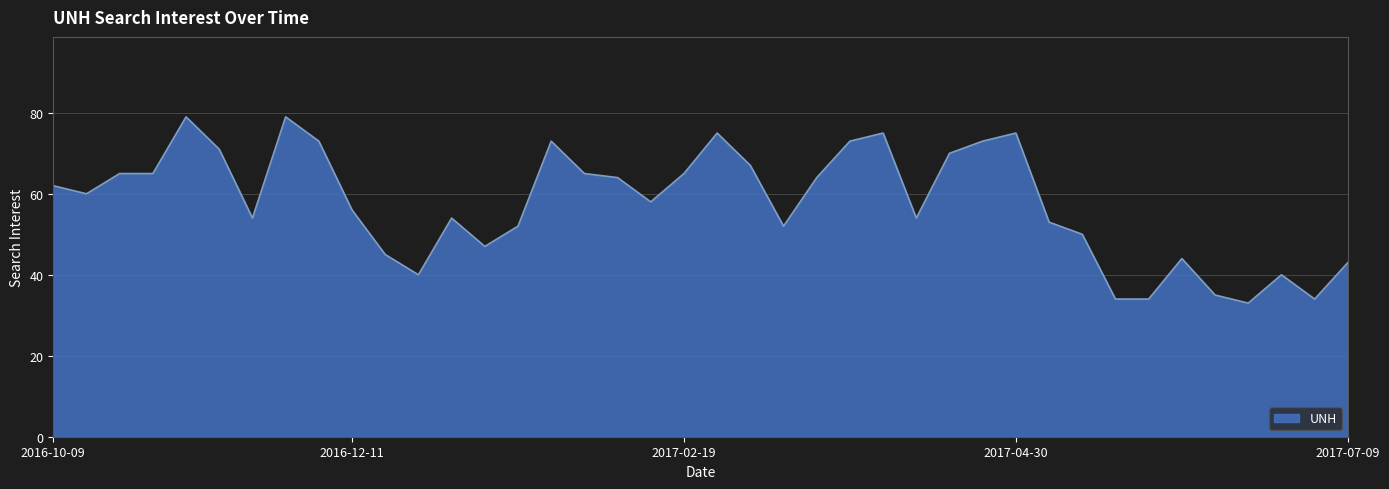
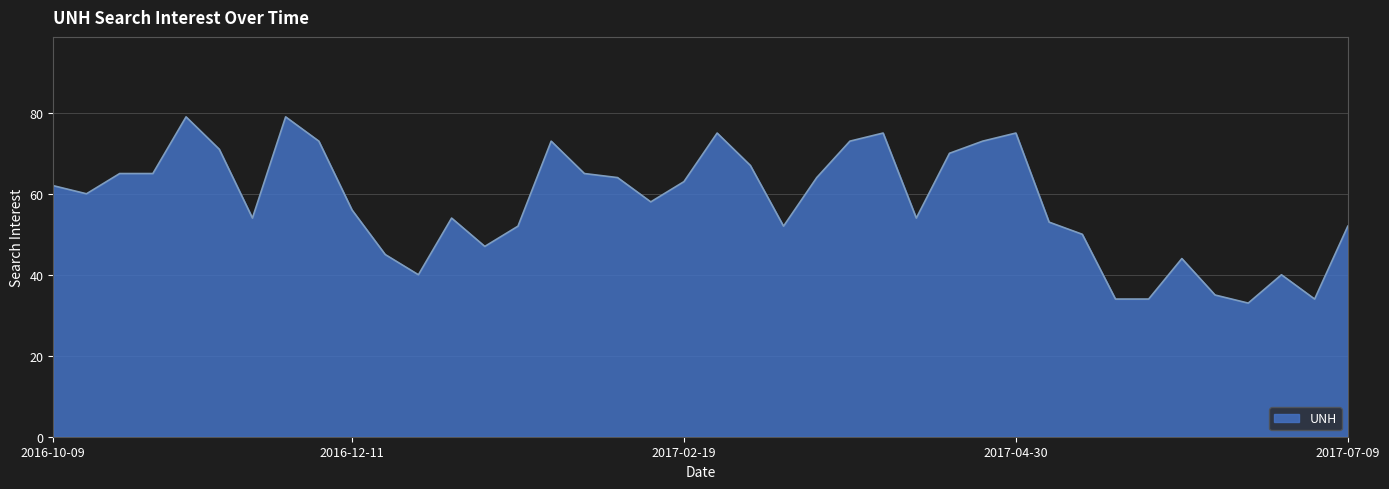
2017-02-19: 65 -> 63
2017-07-09: 43 -> 52
